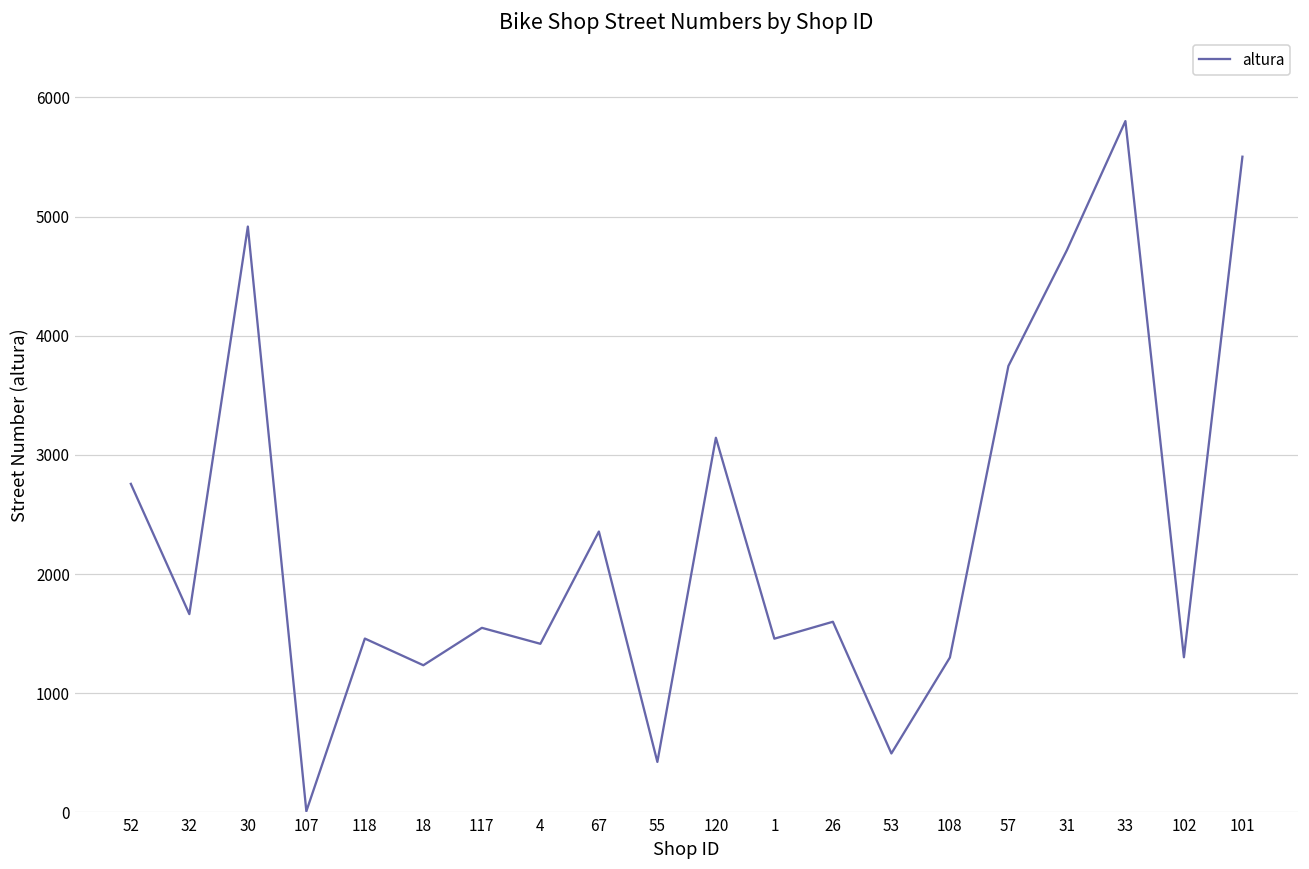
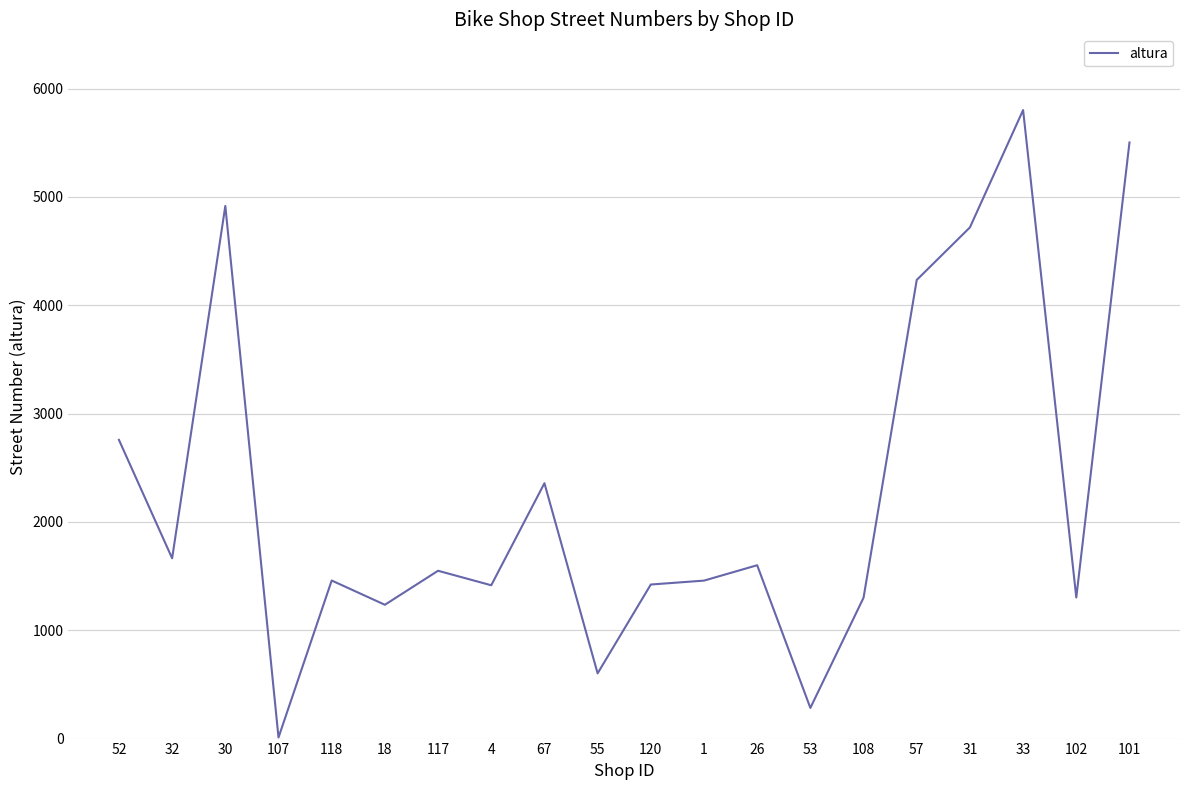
55: 420 -> 600
120: 3140 -> 1420
53: 500 -> 280
57: 3750 -> 4230
